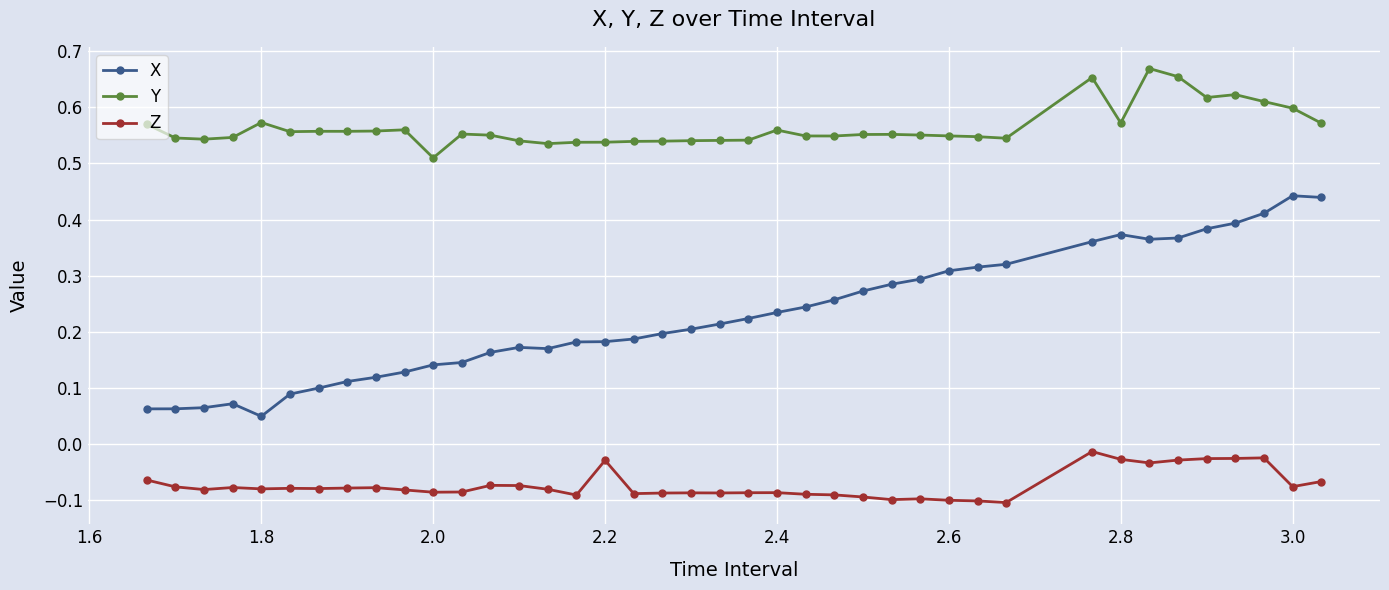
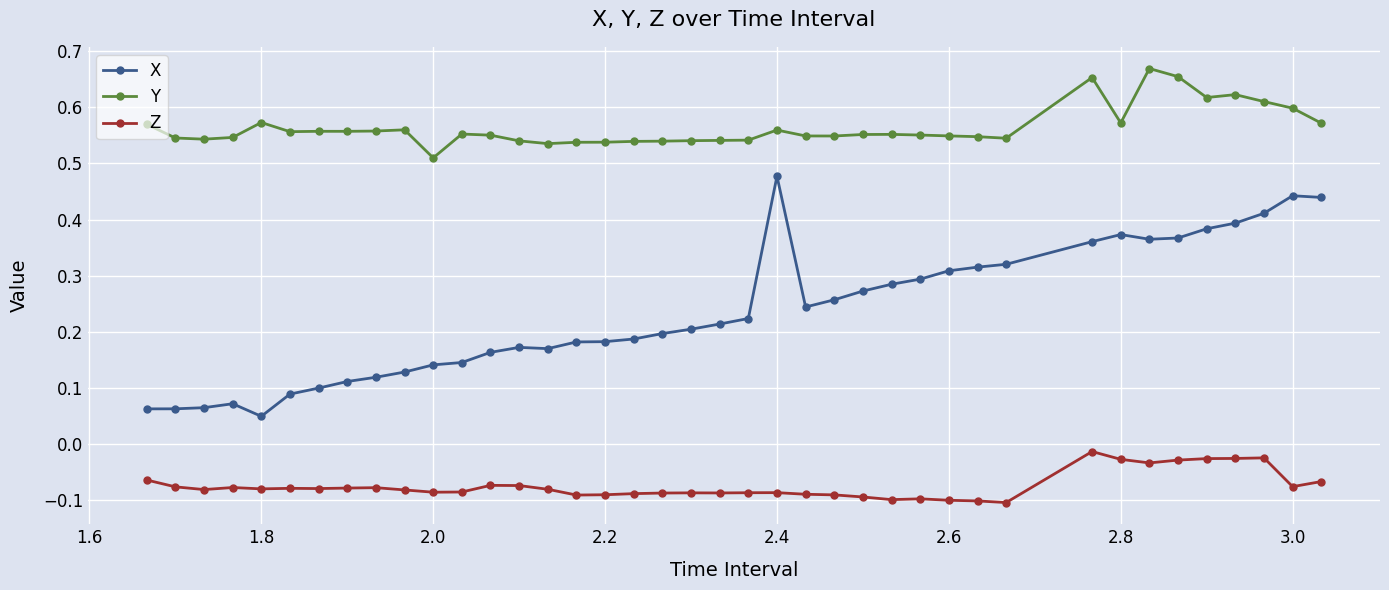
Z, 2.2: -0.03 -> -0.09
X, 2.4: 0.23 -> 0.48
